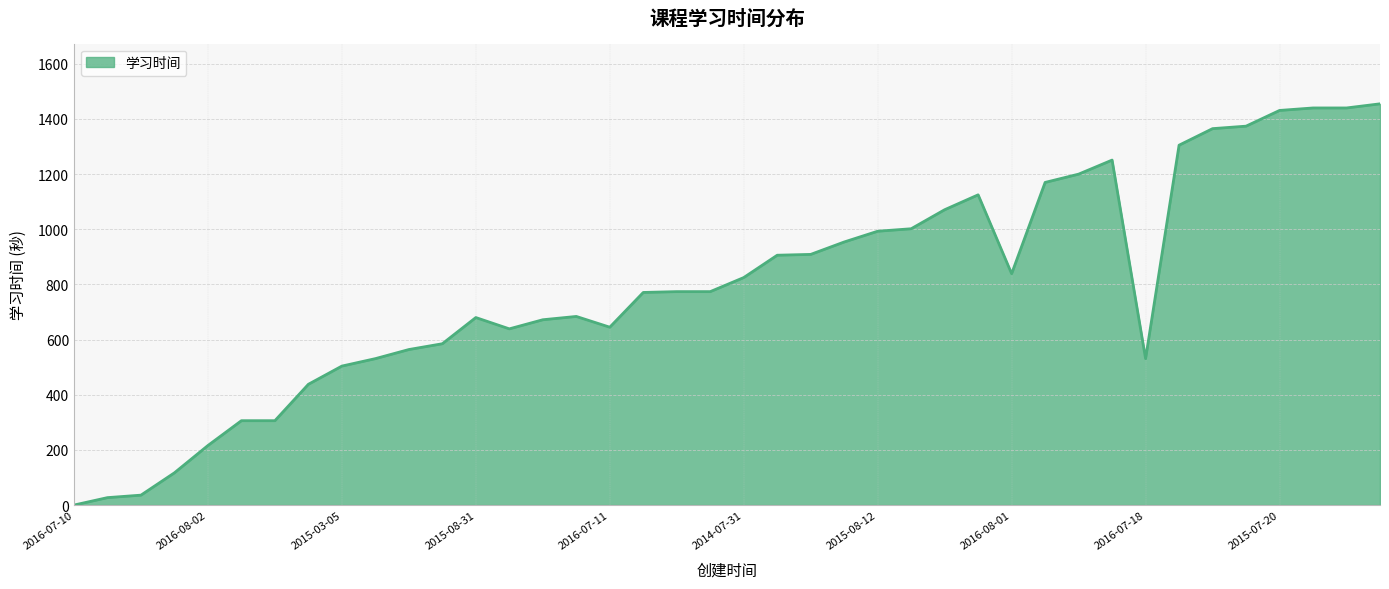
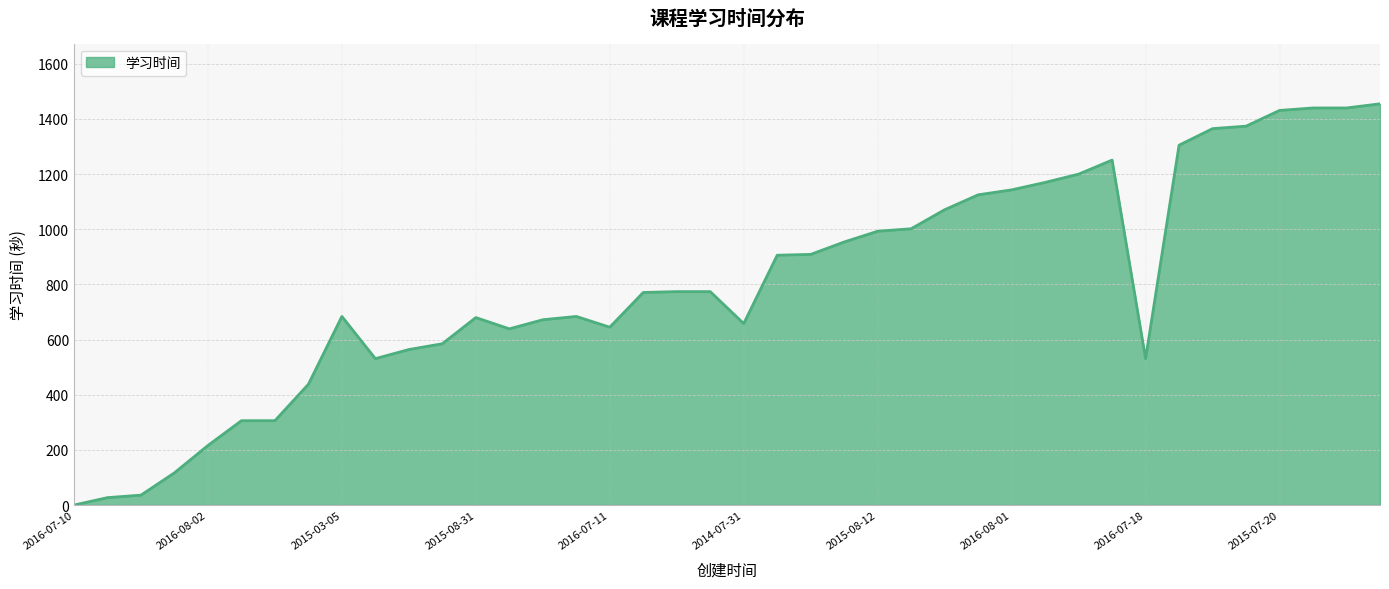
2015-03-05: 500 -> 680
2014-07-31: 830 -> 660
2016-08-01: 840 -> 1140
